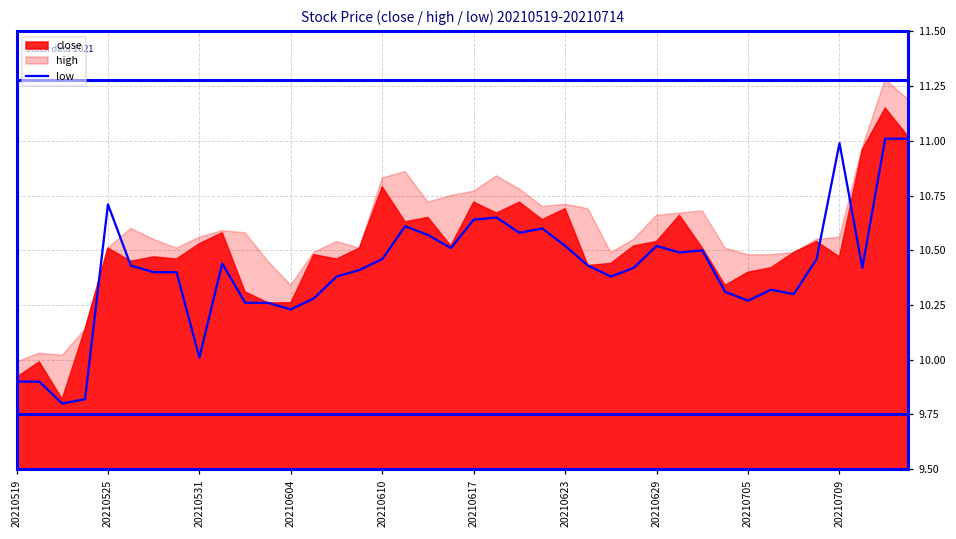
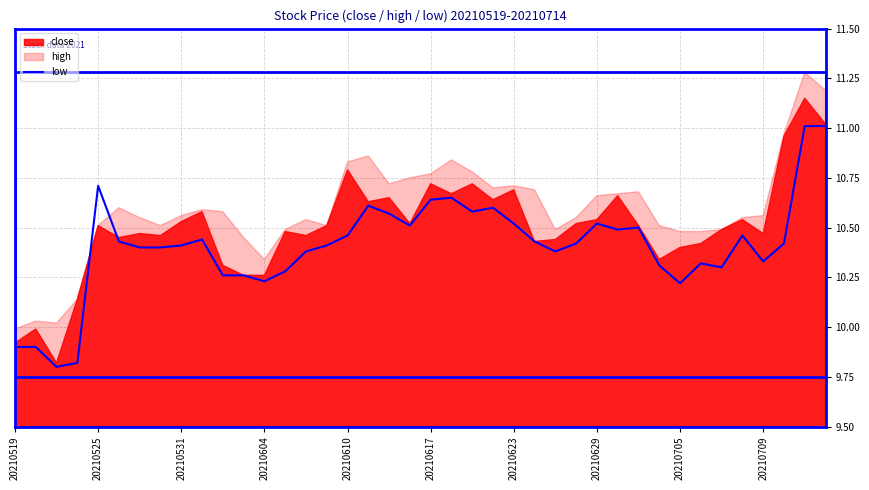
low, 20210531: 10.01 -> 10.41
low, 20210705: 10.27 -> 10.22
low, 20210709: 10.99 -> 10.33
